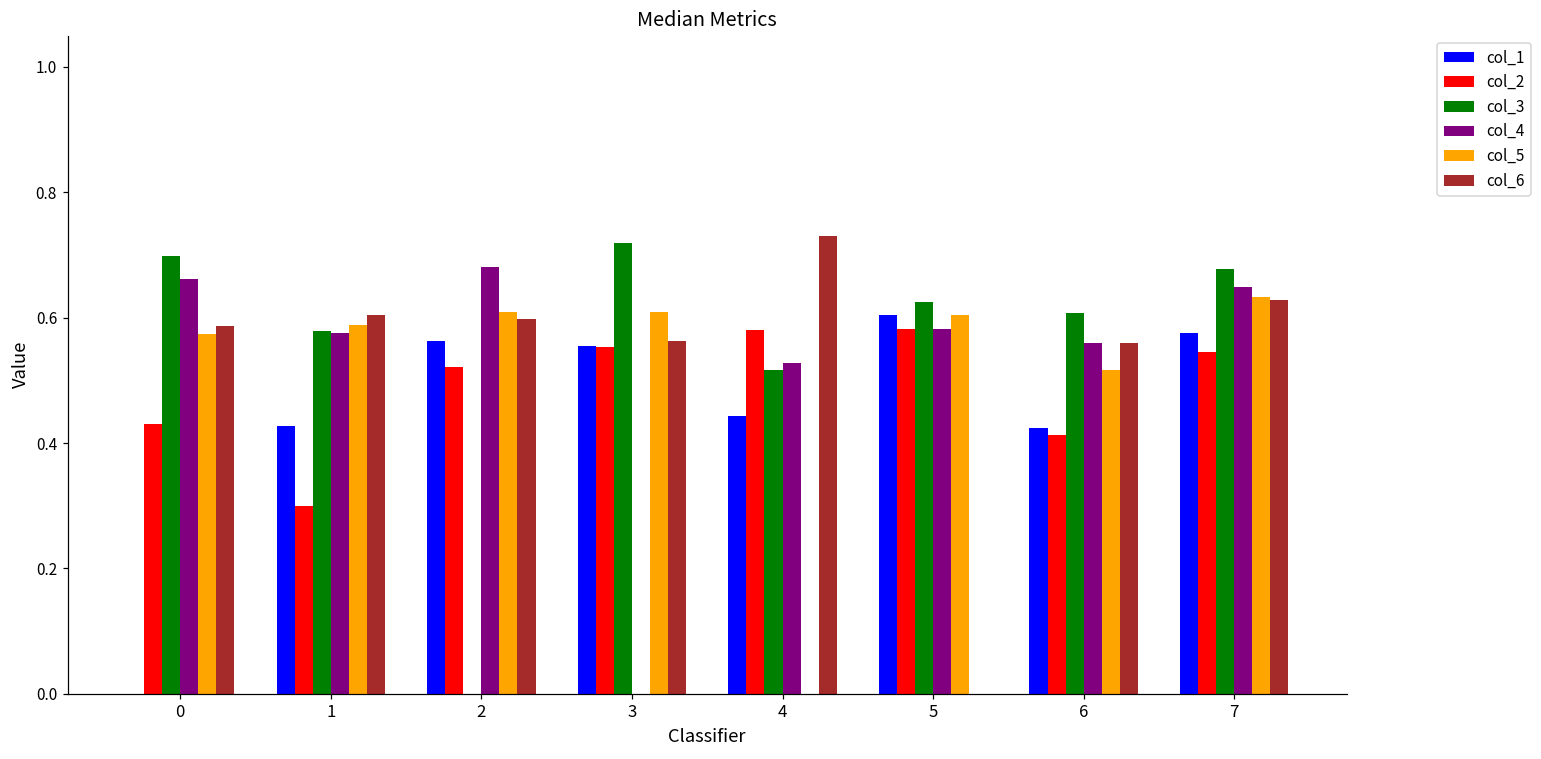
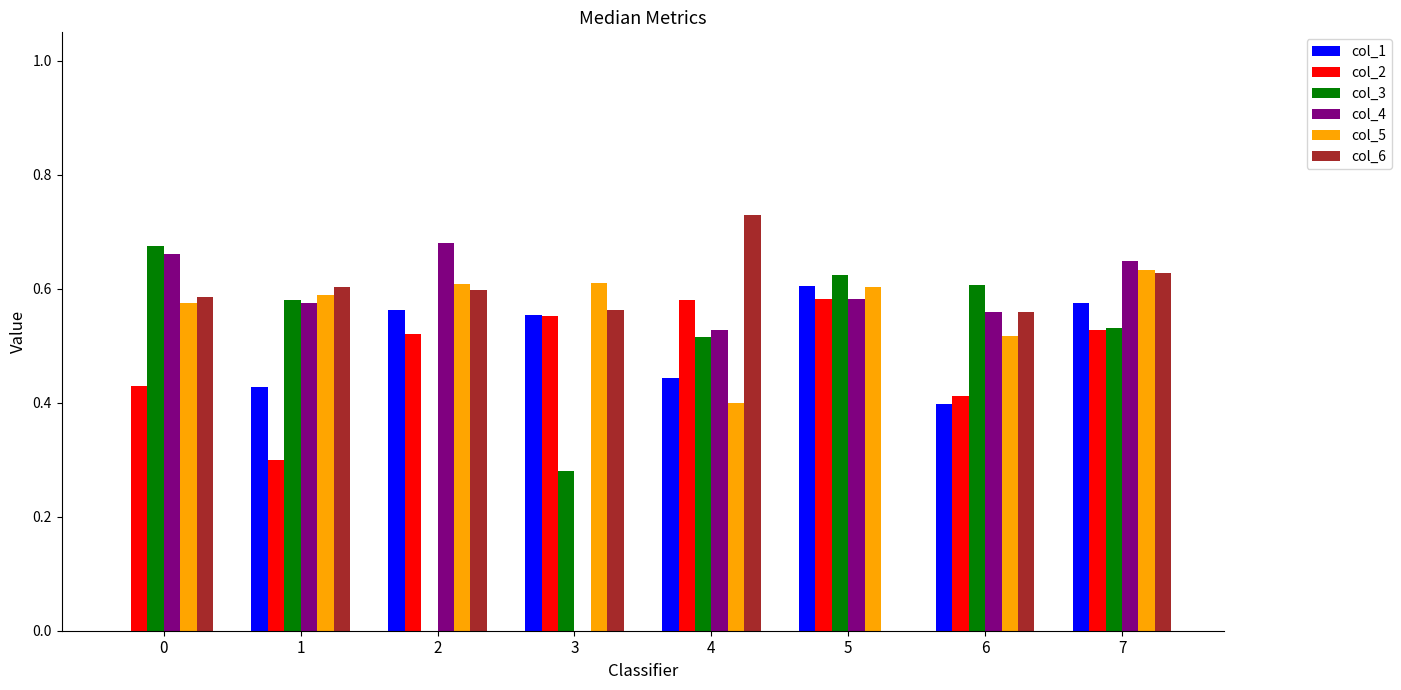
col_3, 0: 0.70 -> 0.68
col_3, 3: 0.72 -> 0.28
col_5, 4: 0.0 -> 0.4
col_1, 6: 0.42 -> 0.40
col_2, 7: 0.54 -> 0.53
col_3, 7: 0.68 -> 0.53
